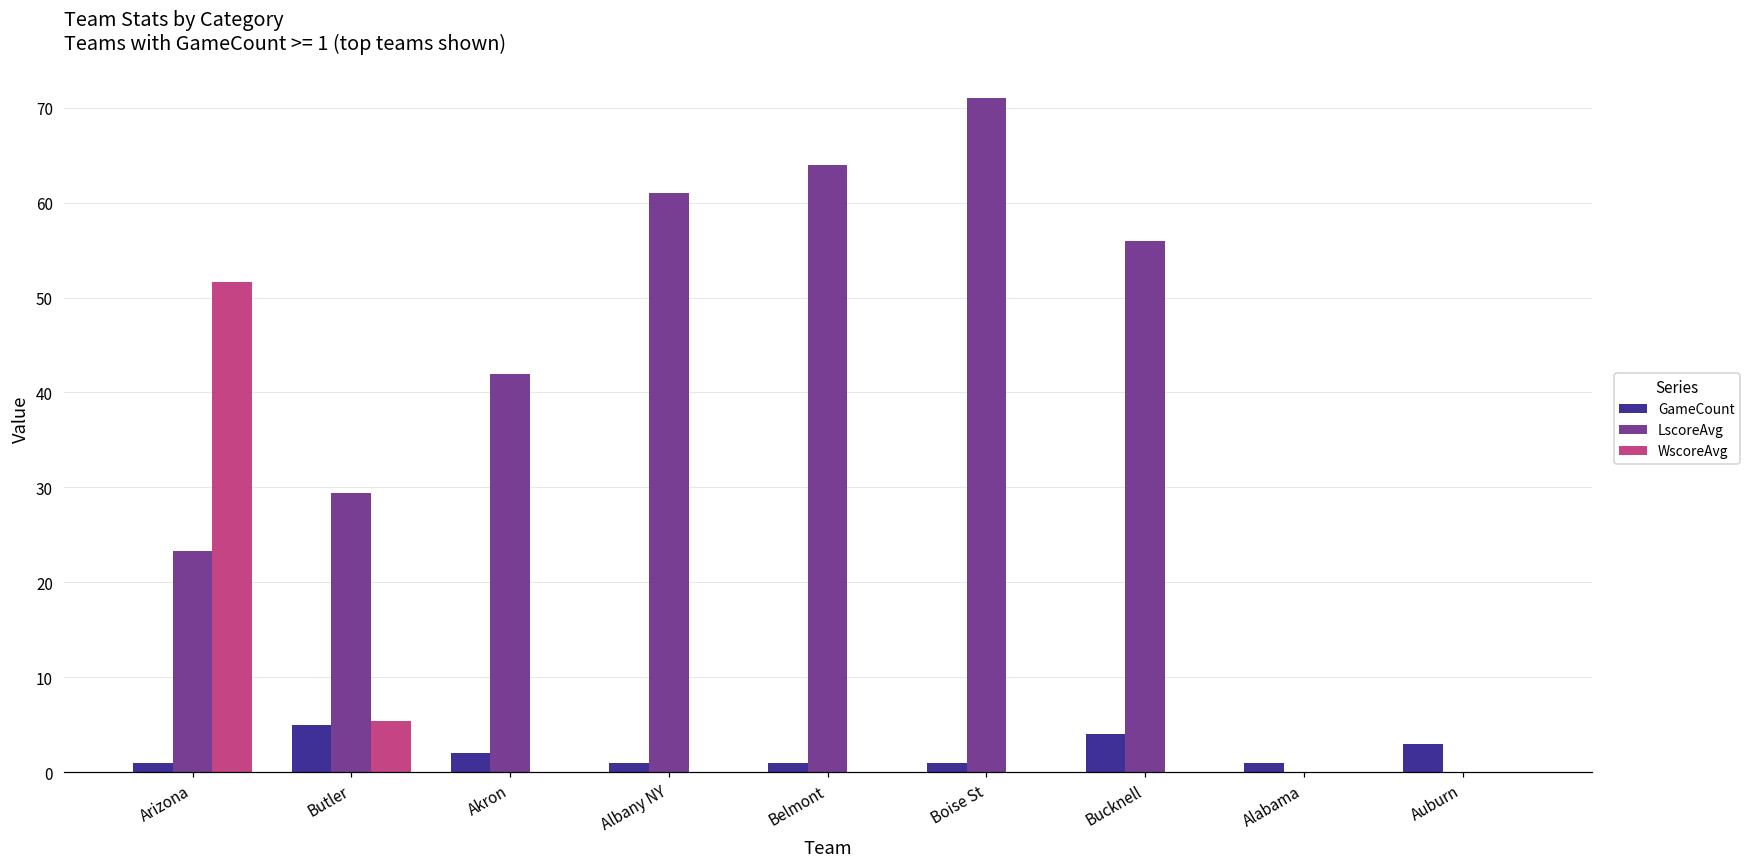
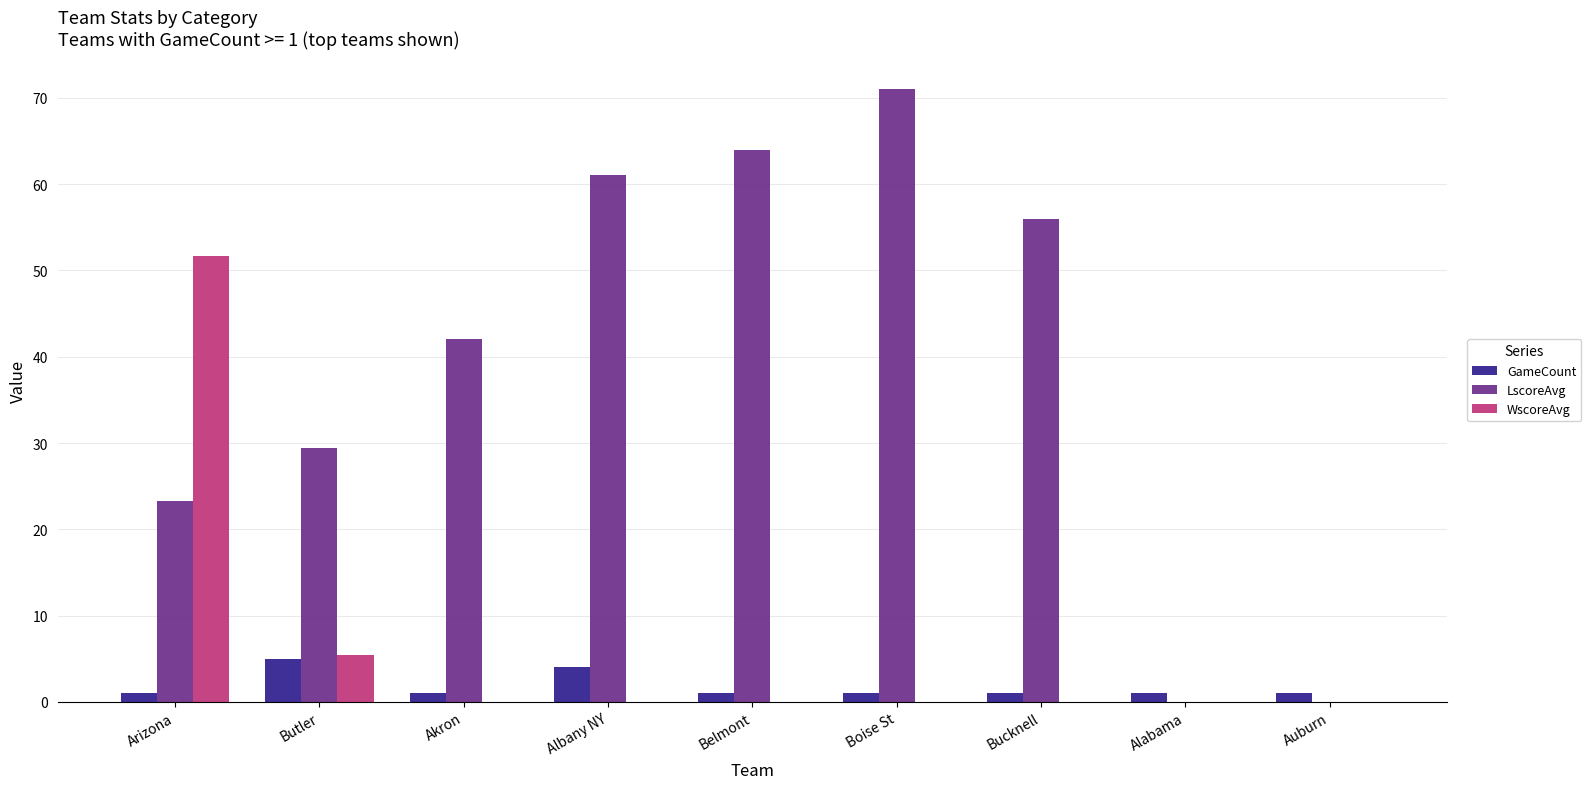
GameCount, Akron: 2 -> 1
GameCount, Albany NY: 1 -> 4
GameCount, Bucknell: 4 -> 1
GameCount, Auburn: 3 -> 1
